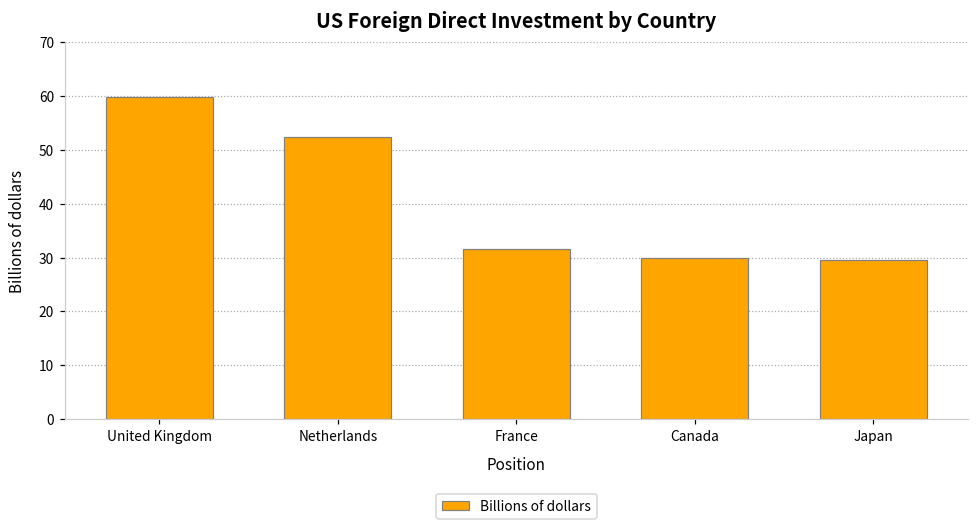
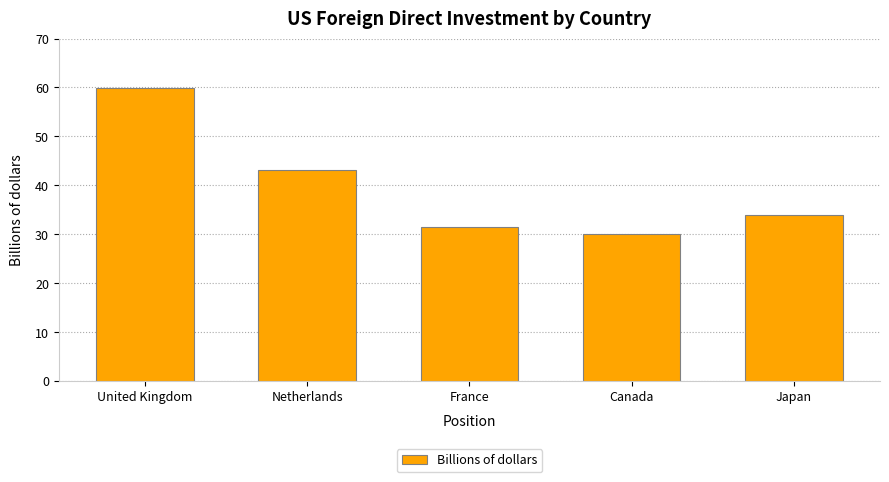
Netherlands: 52 -> 43
Japan: 30 -> 34
